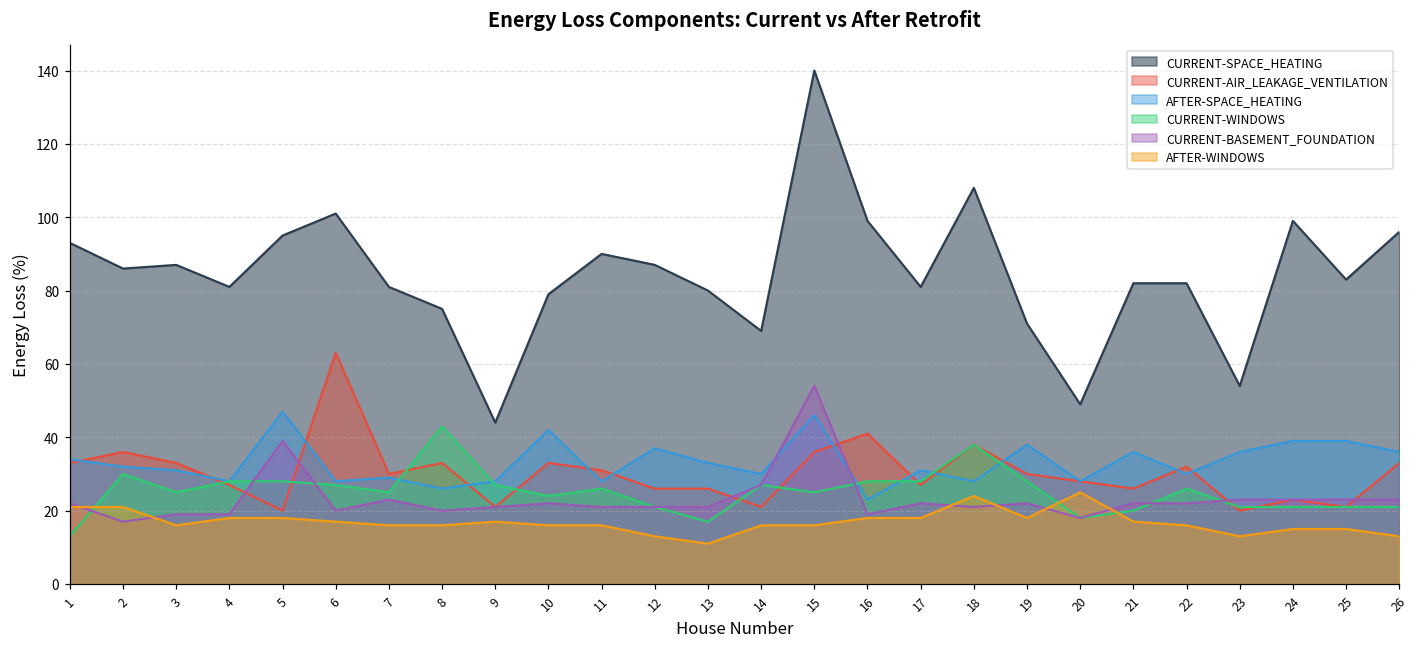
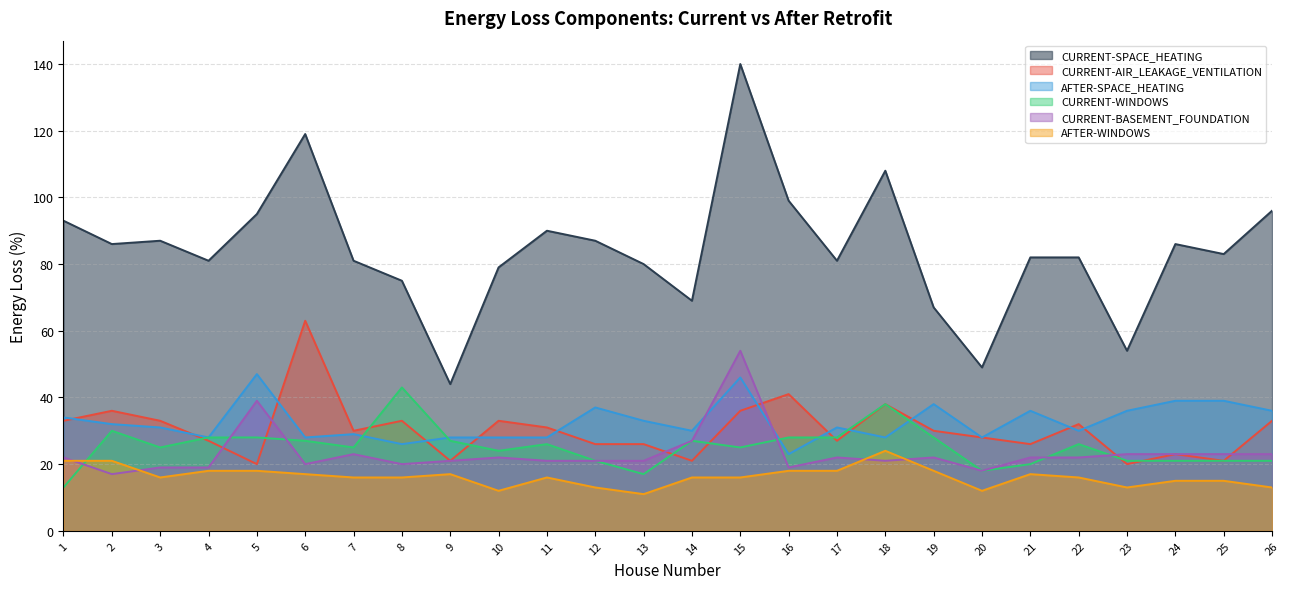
CURRENT-SPACE_HEATING, 6: 101 -> 119
AFTER-SPACE_HEATING, 10: 42 -> 28
AFTER-WINDOWS, 10: 16 -> 12
CURRENT-SPACE_HEATING, 19: 71 -> 67
AFTER-WINDOWS, 20: 25 -> 12
CURRENT-SPACE_HEATING, 24: 99 -> 86
